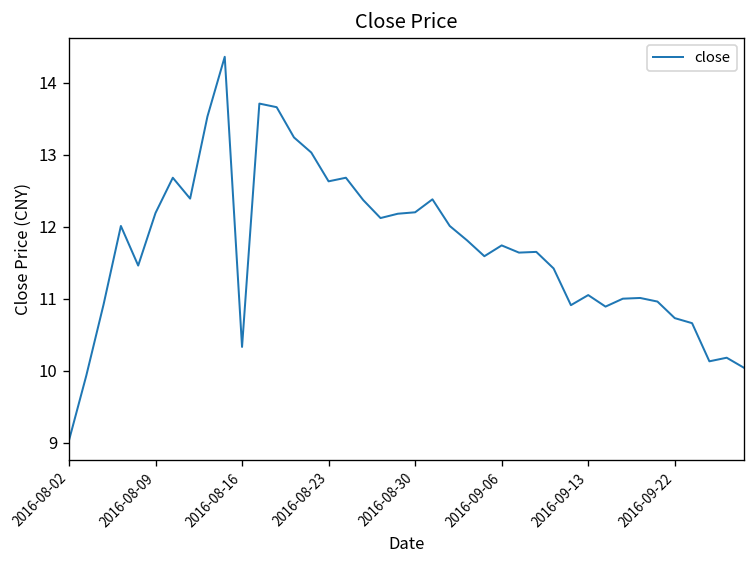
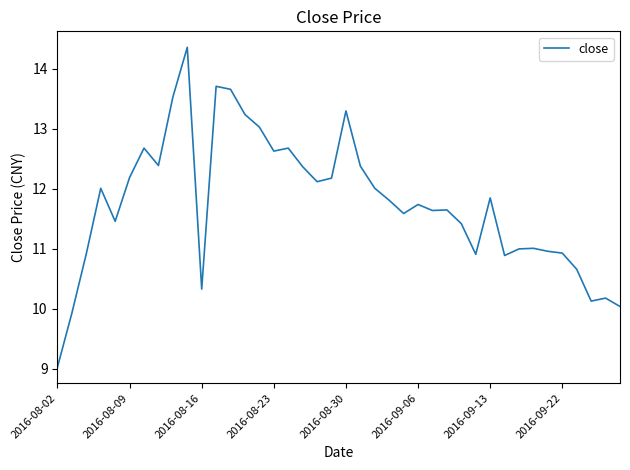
2016-08-30: 12.2 -> 13.3
2016-09-13: 11.1 -> 11.9
2016-09-22: 10.7 -> 10.9
